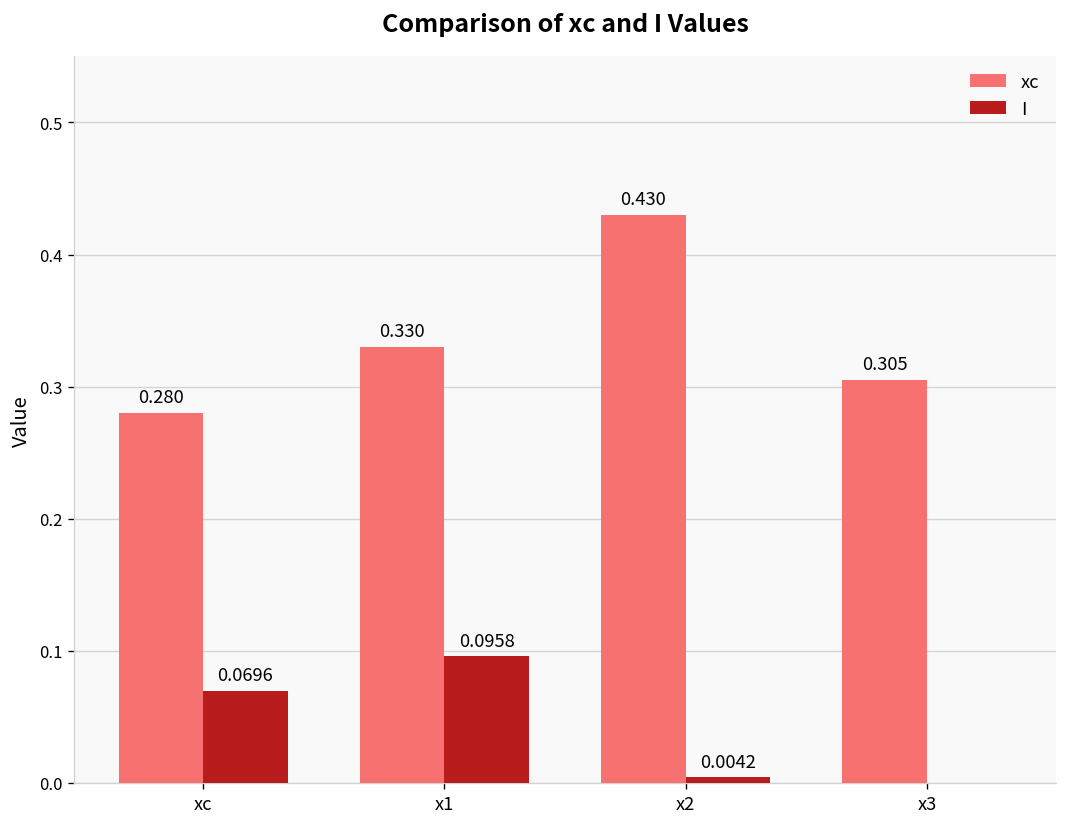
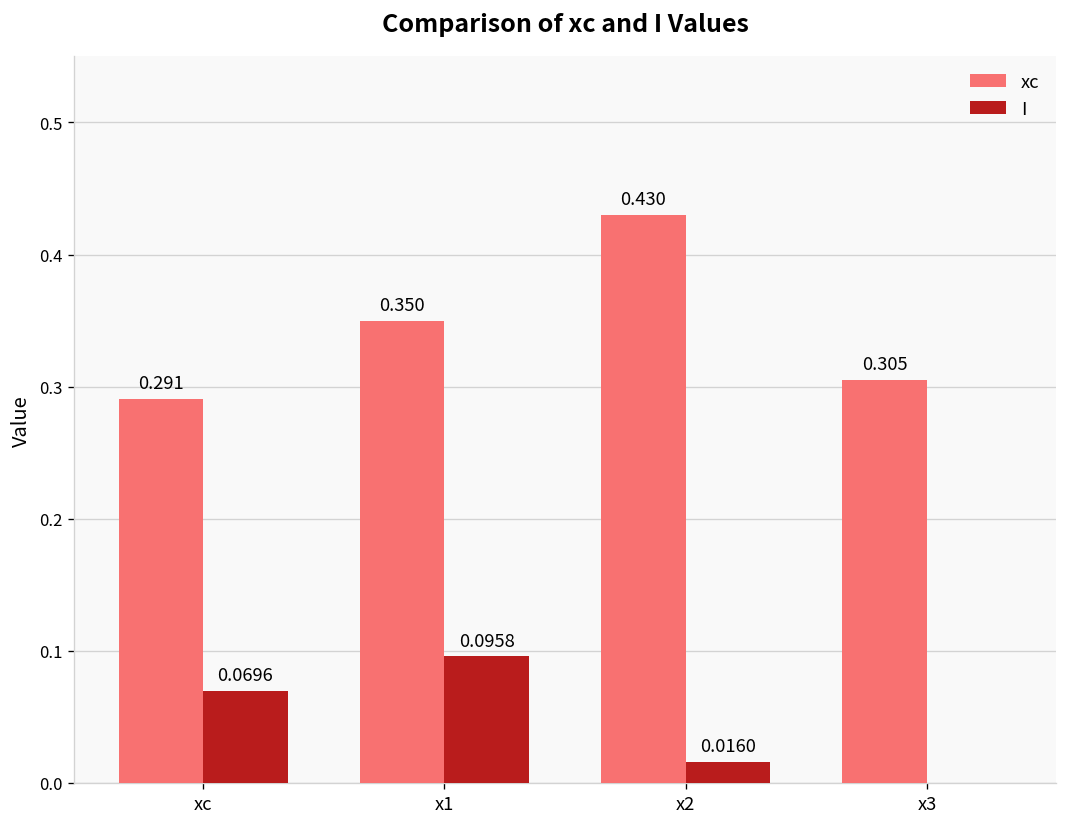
xc, xc: 0.280 -> 0.291
xc, x1: 0.330 -> 0.350
I, x2: 0.0042 -> 0.0160
